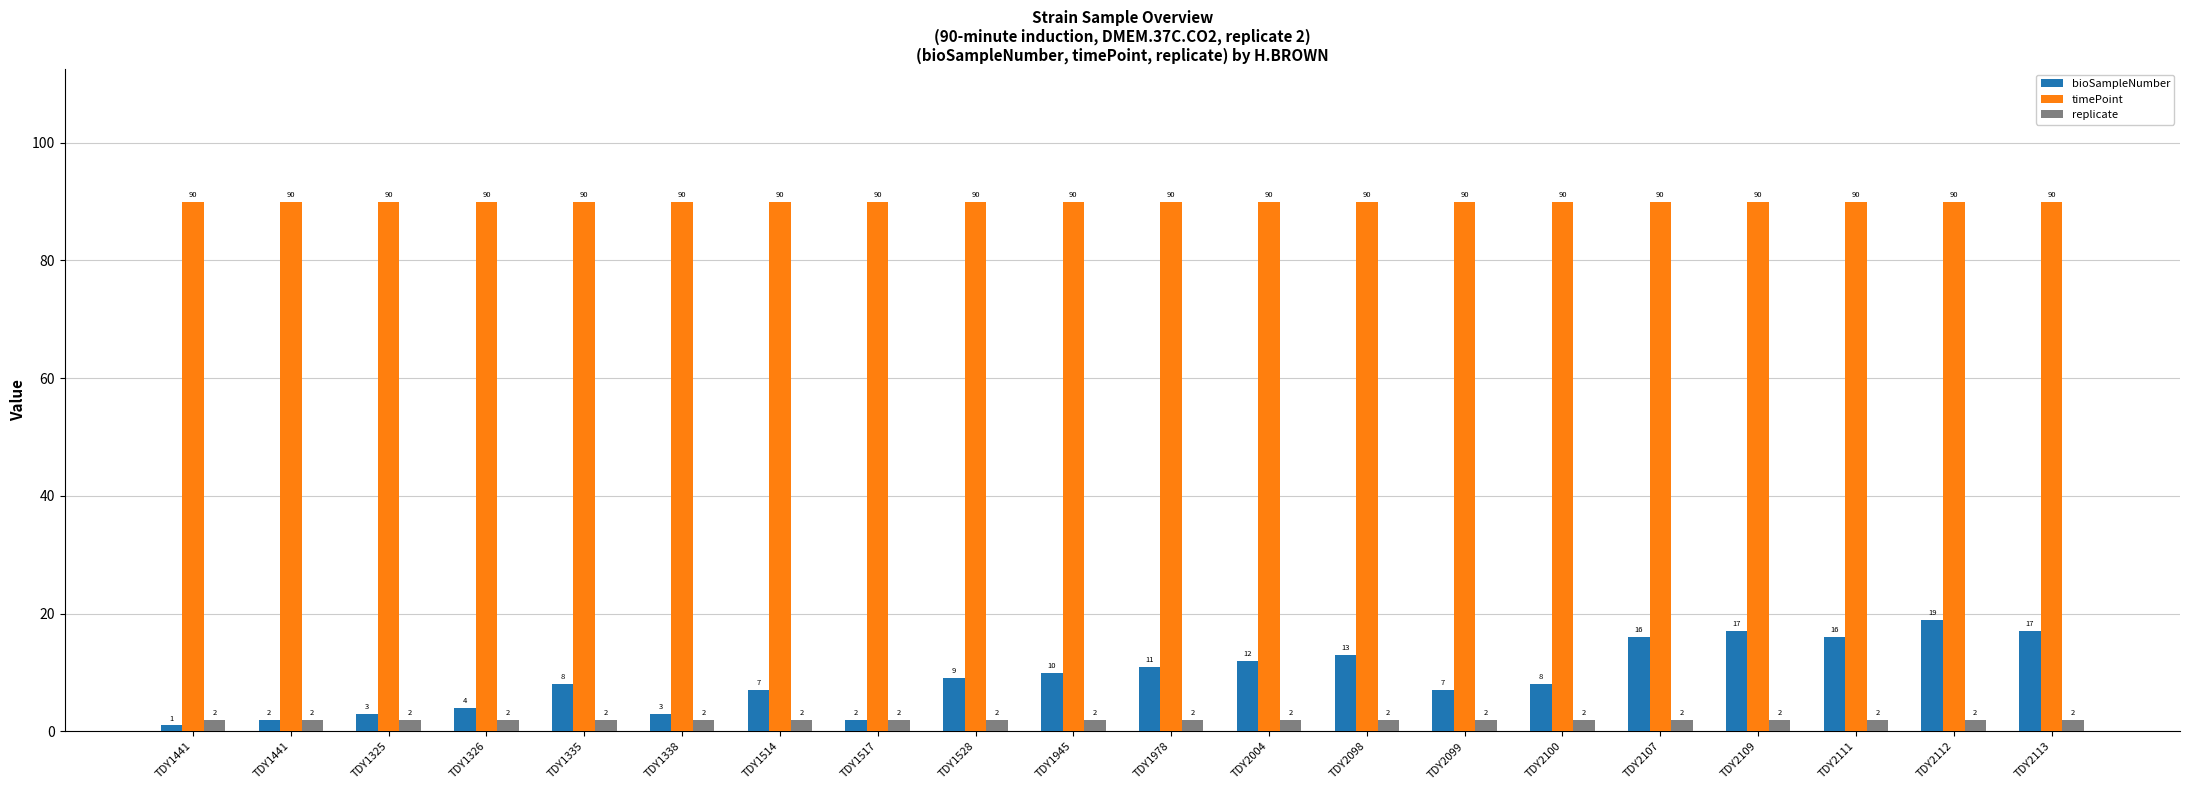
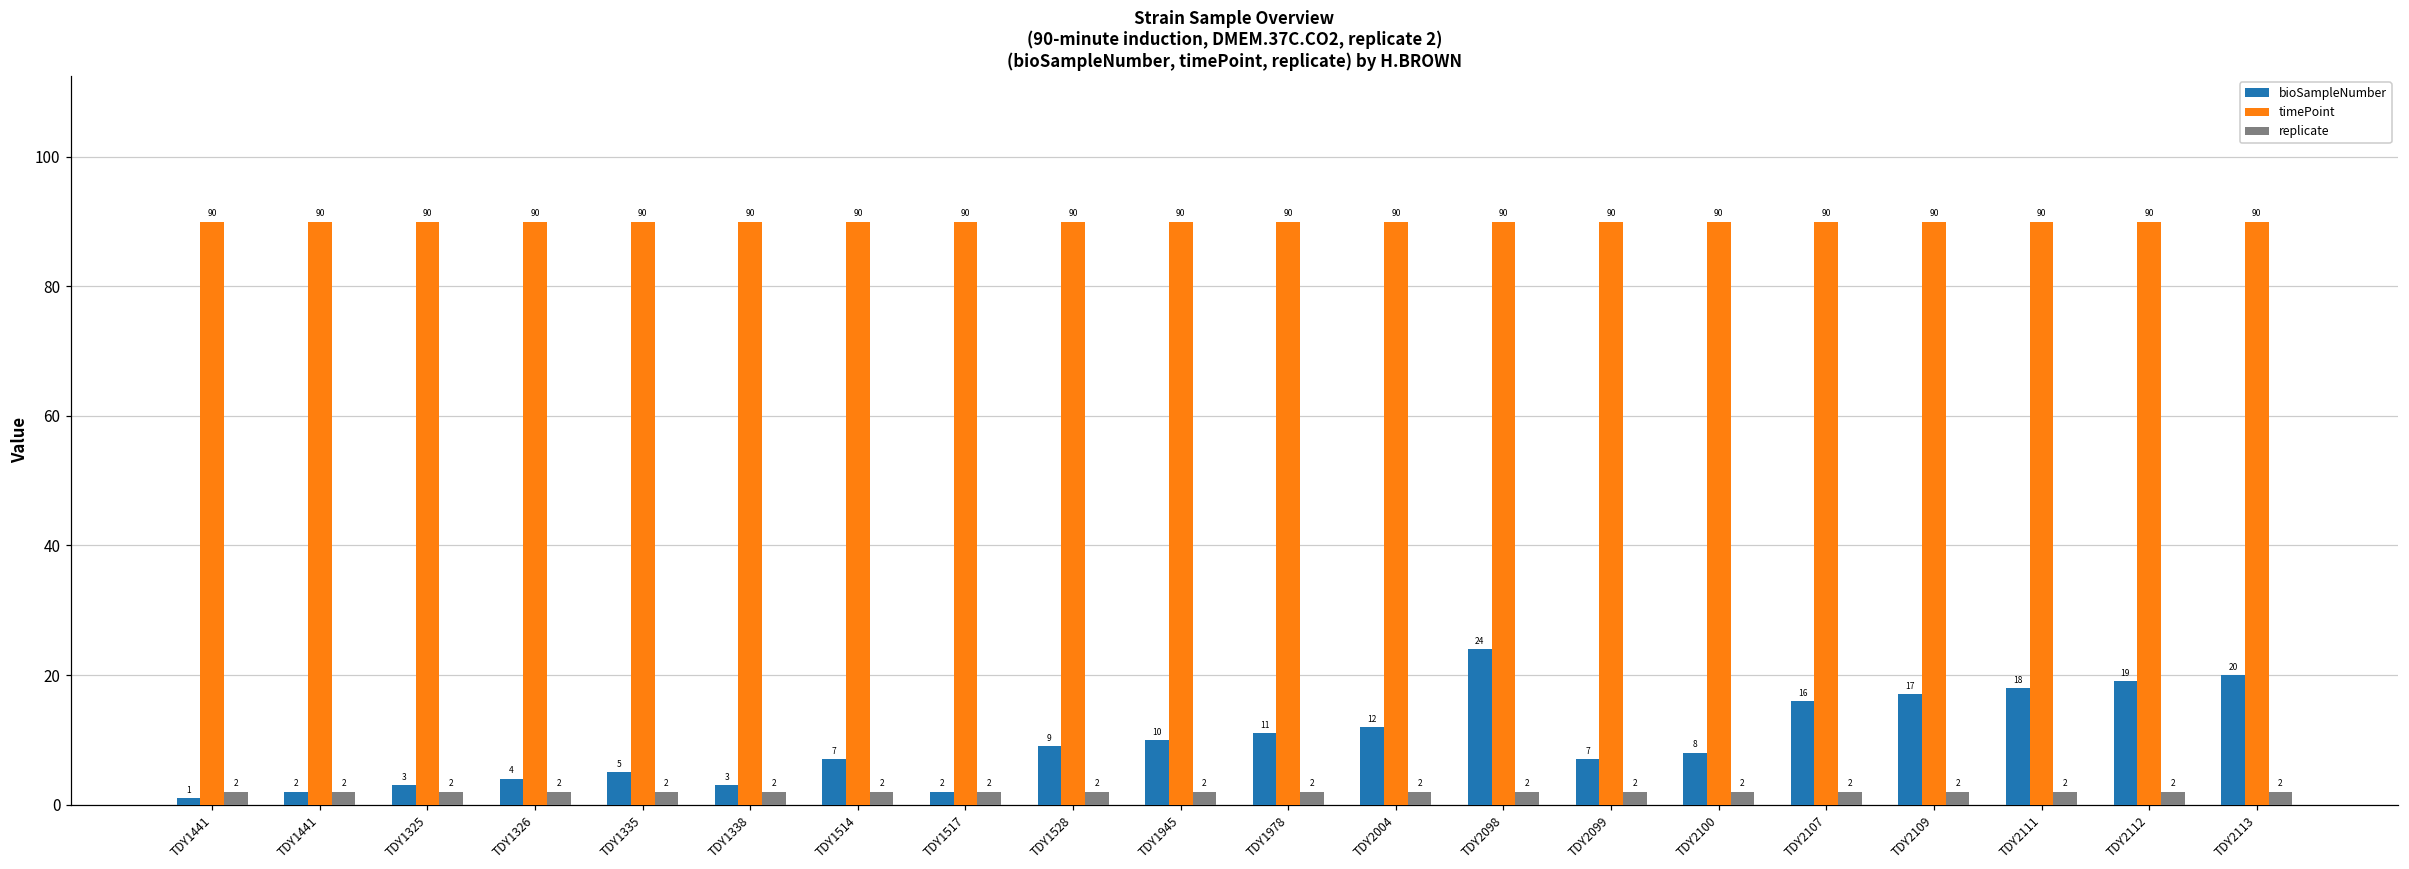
bioSampleNumber, TDY1335: 8 -> 5
bioSampleNumber, TDY2098: 13 -> 24
bioSampleNumber, TDY2111: 16 -> 18
bioSampleNumber, TDY2113: 17 -> 20
